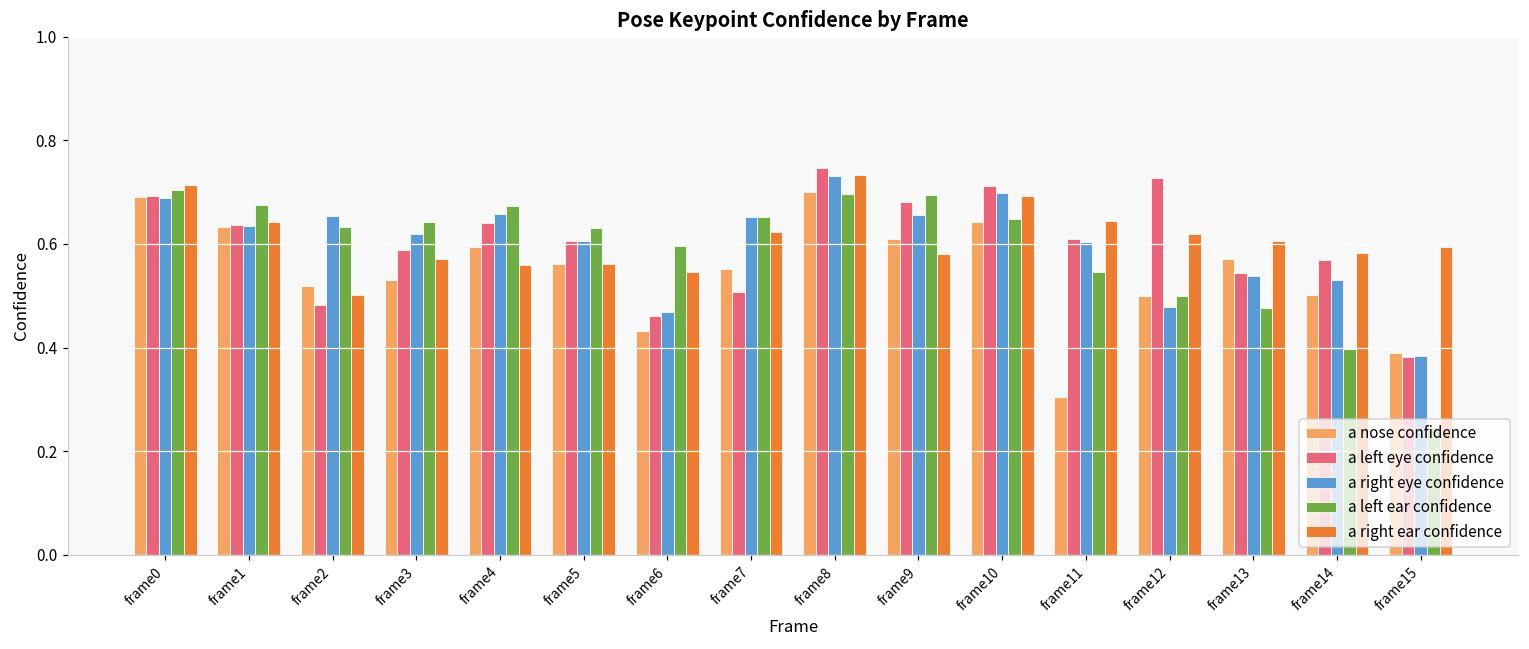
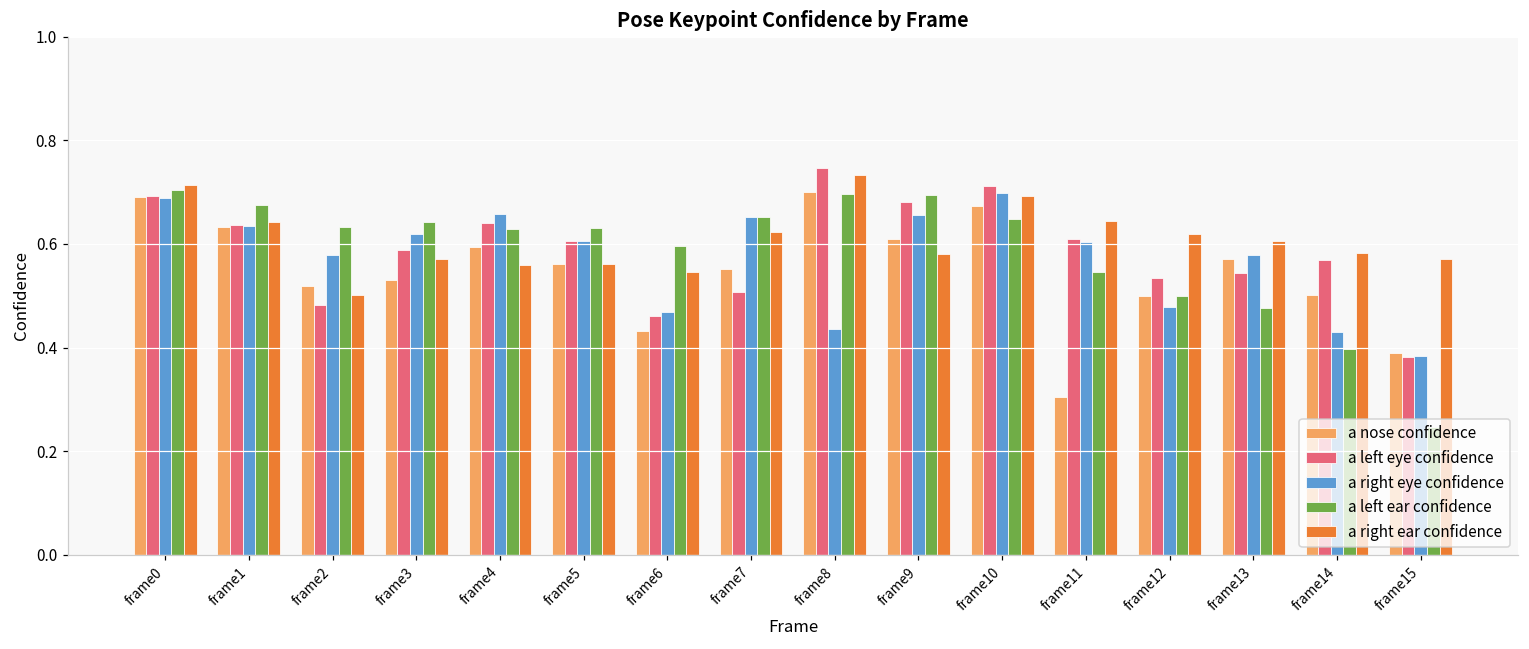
a right eye confidence, frame2: 0.65 -> 0.58
a left ear confidence, frame4: 0.67 -> 0.63
a right eye confidence, frame8: 0.73 -> 0.44
a nose confidence, frame10: 0.64 -> 0.67
a left eye confidence, frame12: 0.73 -> 0.53
a right eye confidence, frame13: 0.54 -> 0.58
a right eye confidence, frame14: 0.53 -> 0.43
a right ear confidence, frame15: 0.59 -> 0.57
